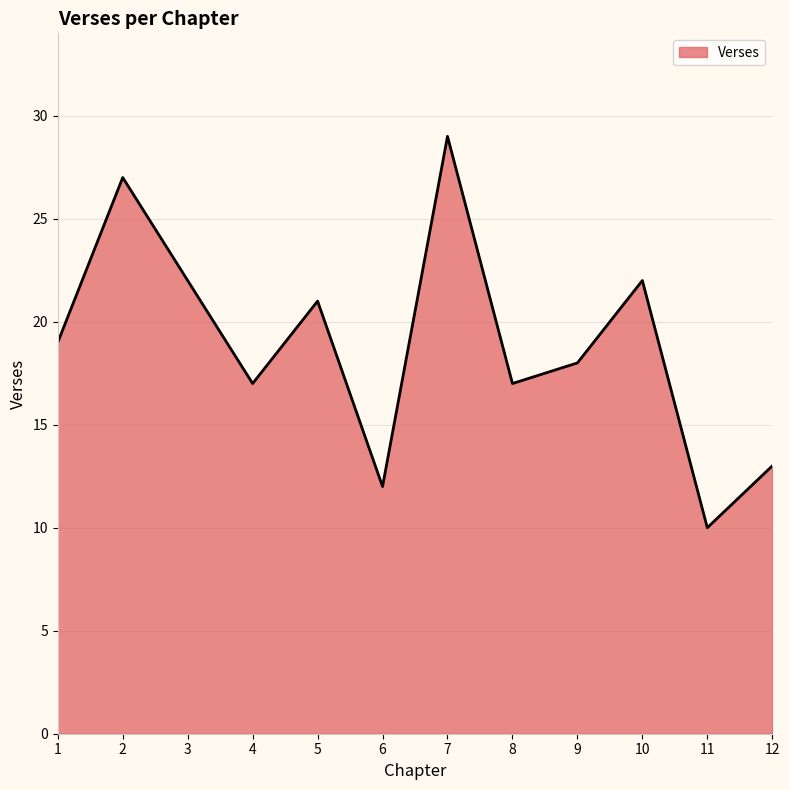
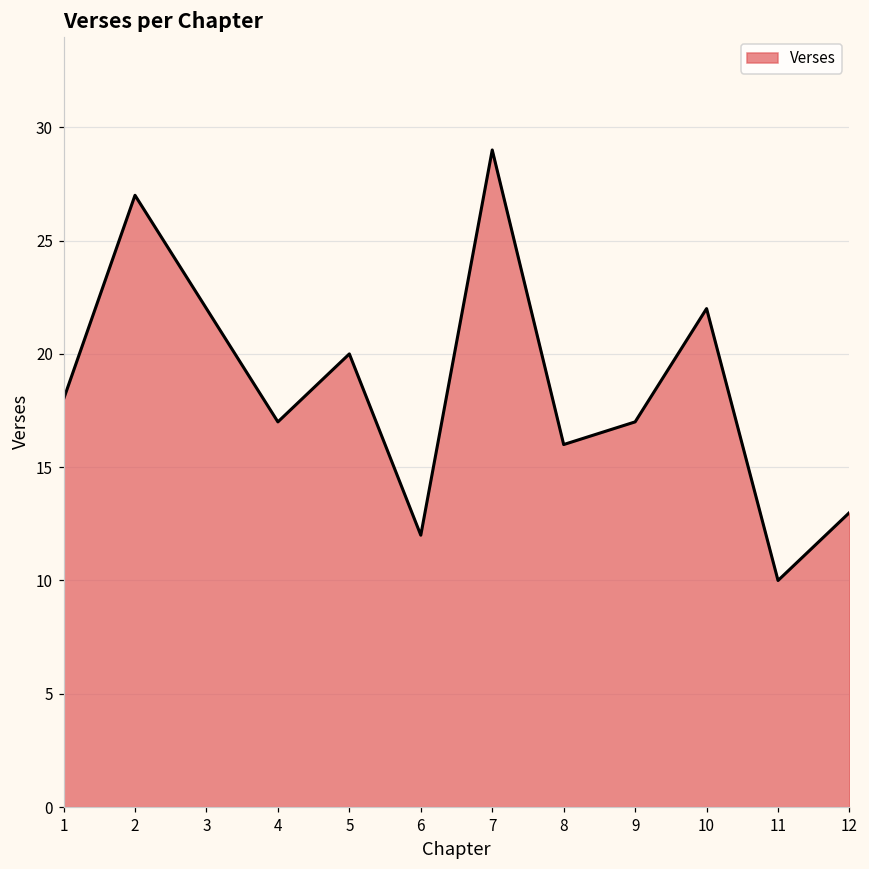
1: 19 -> 18
5: 21 -> 20
8: 17 -> 16
9: 18 -> 17
